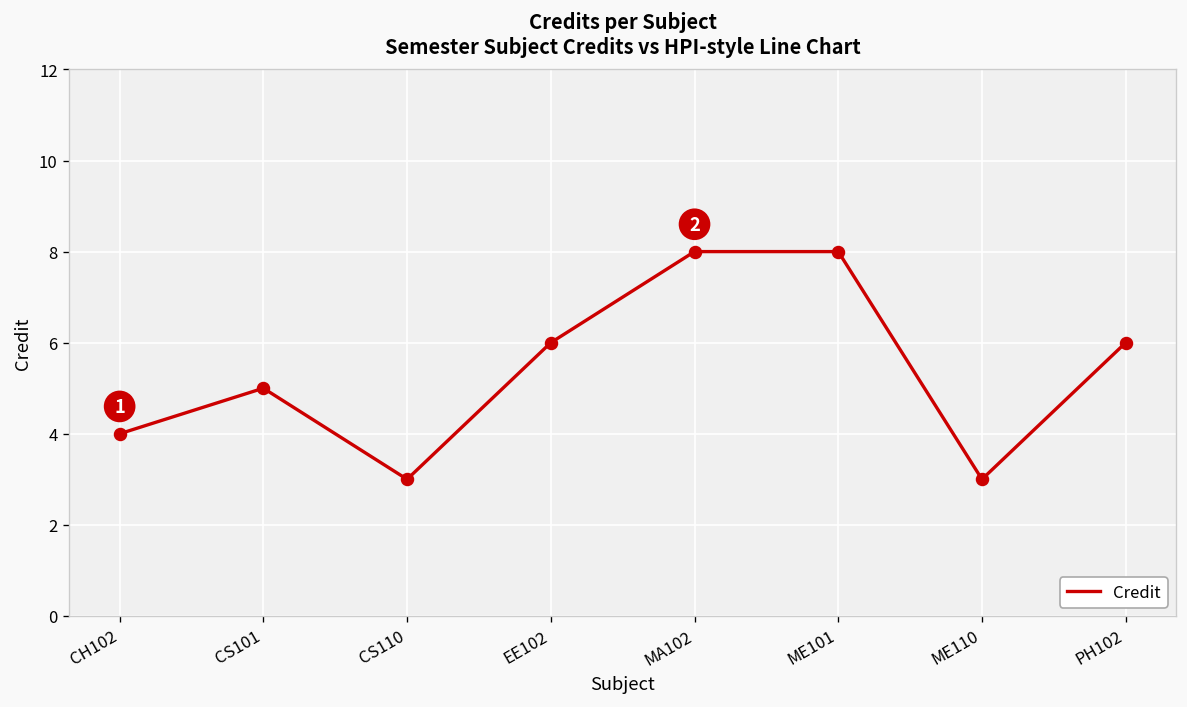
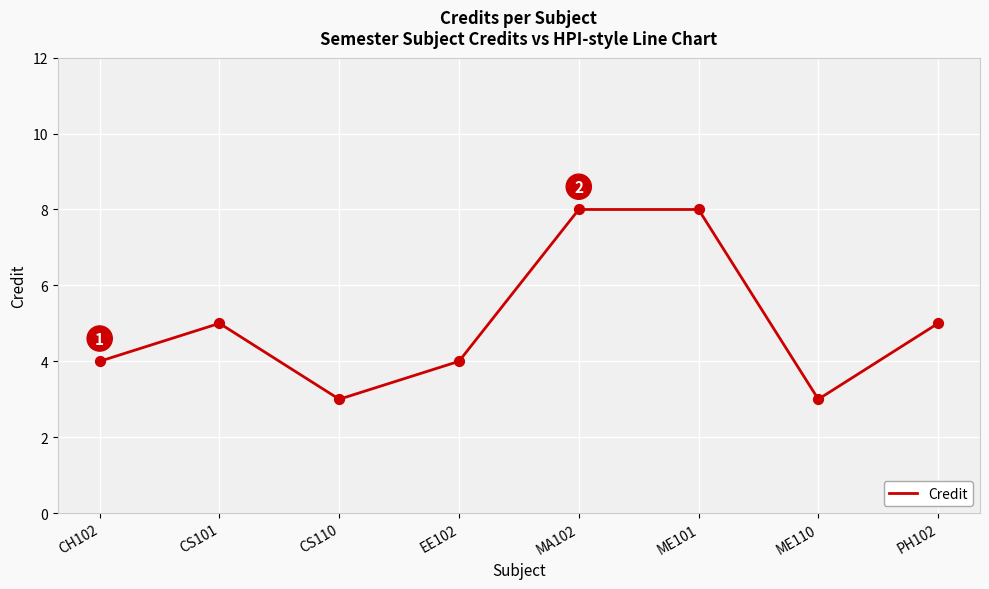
EE102: 6 -> 4
PH102: 6 -> 5
